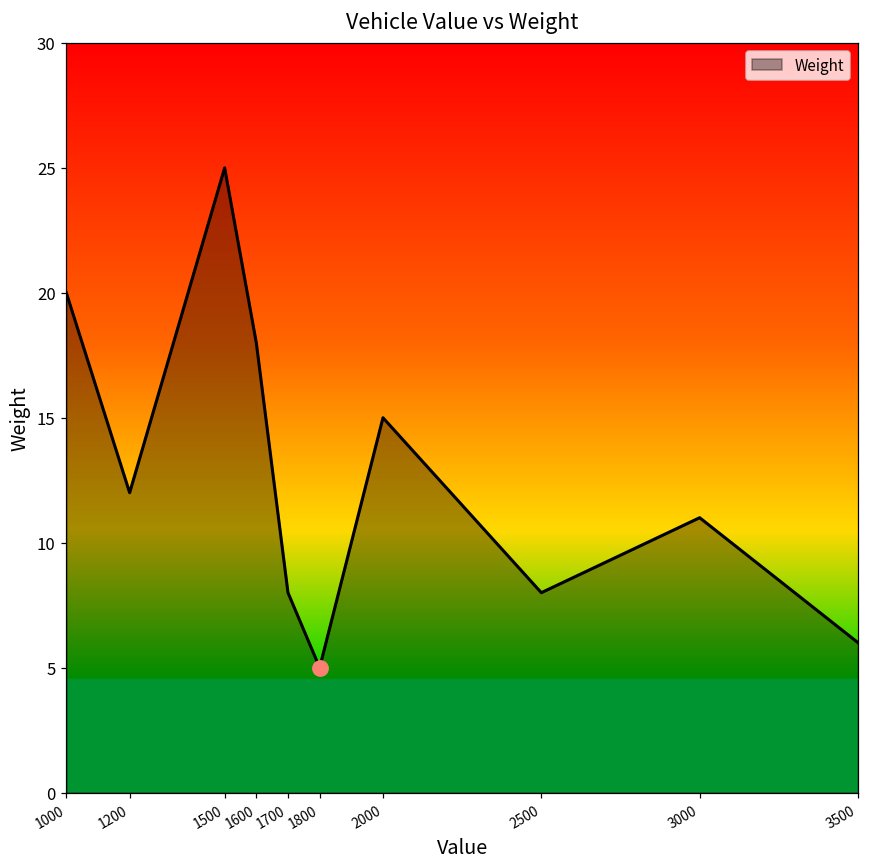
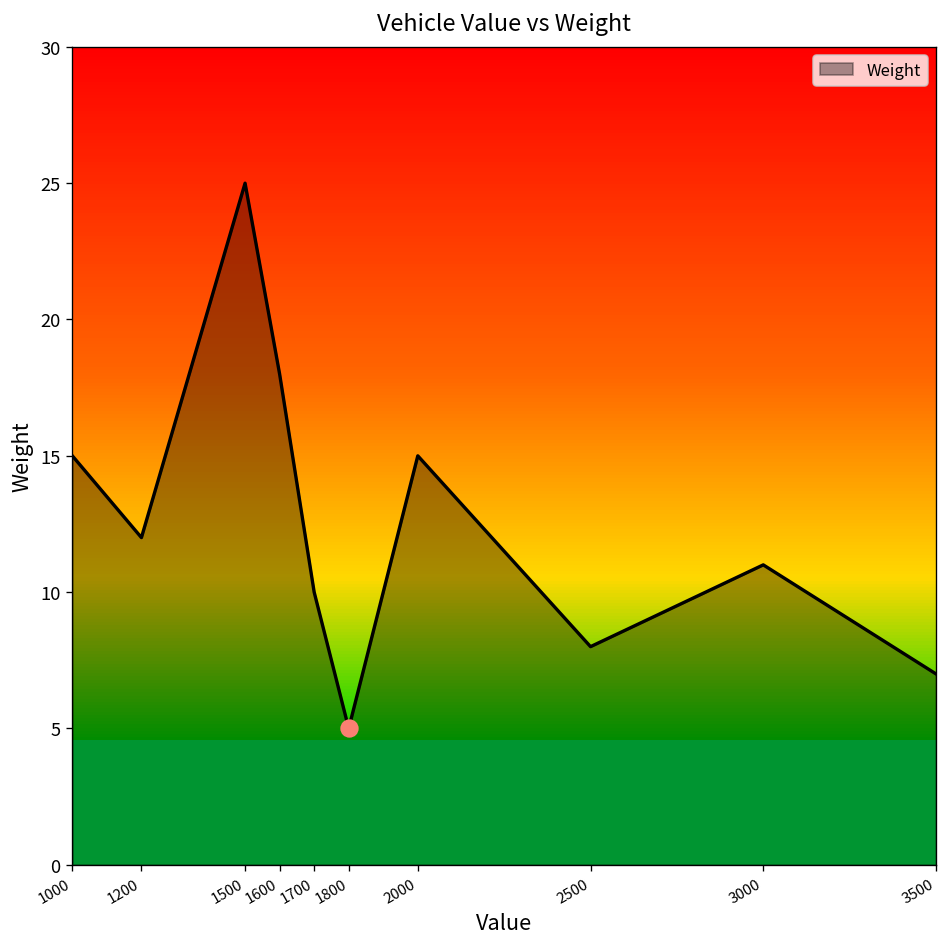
Weight, 1000: 20 -> 15
Weight, 1700: 8 -> 10
Weight, 3500: 6 -> 7
